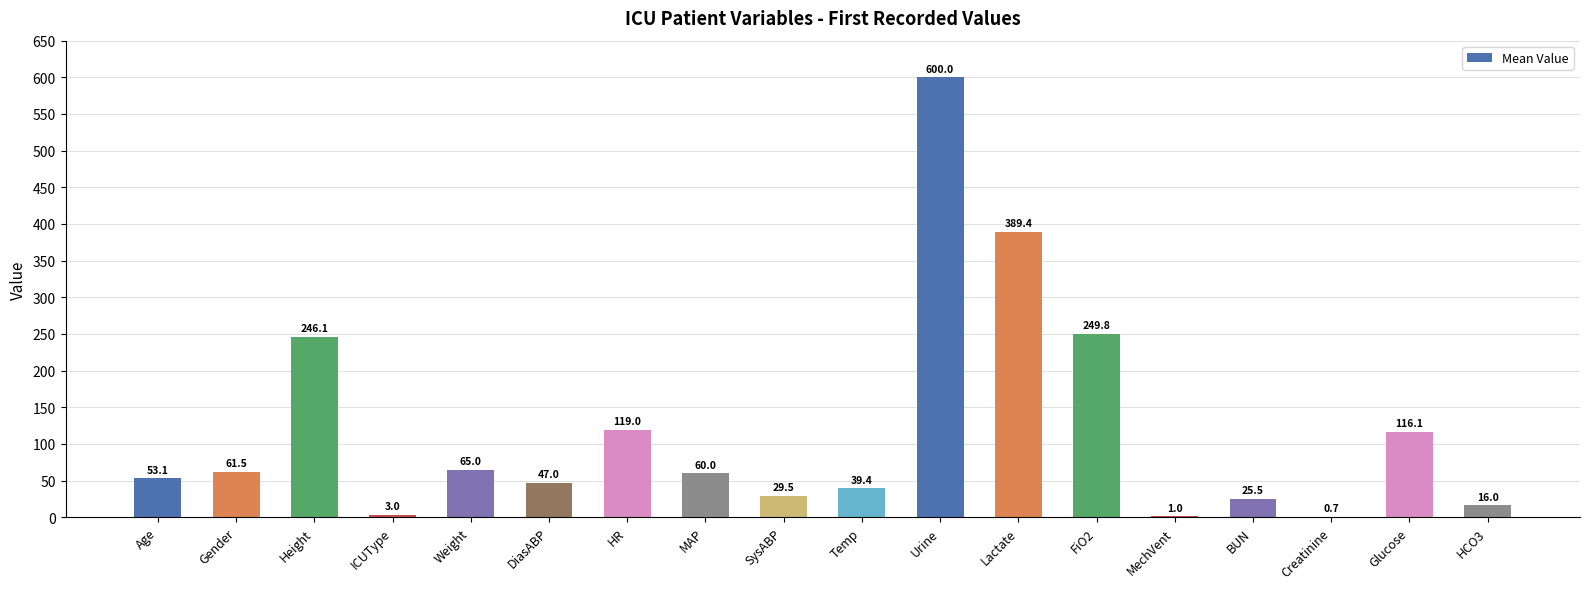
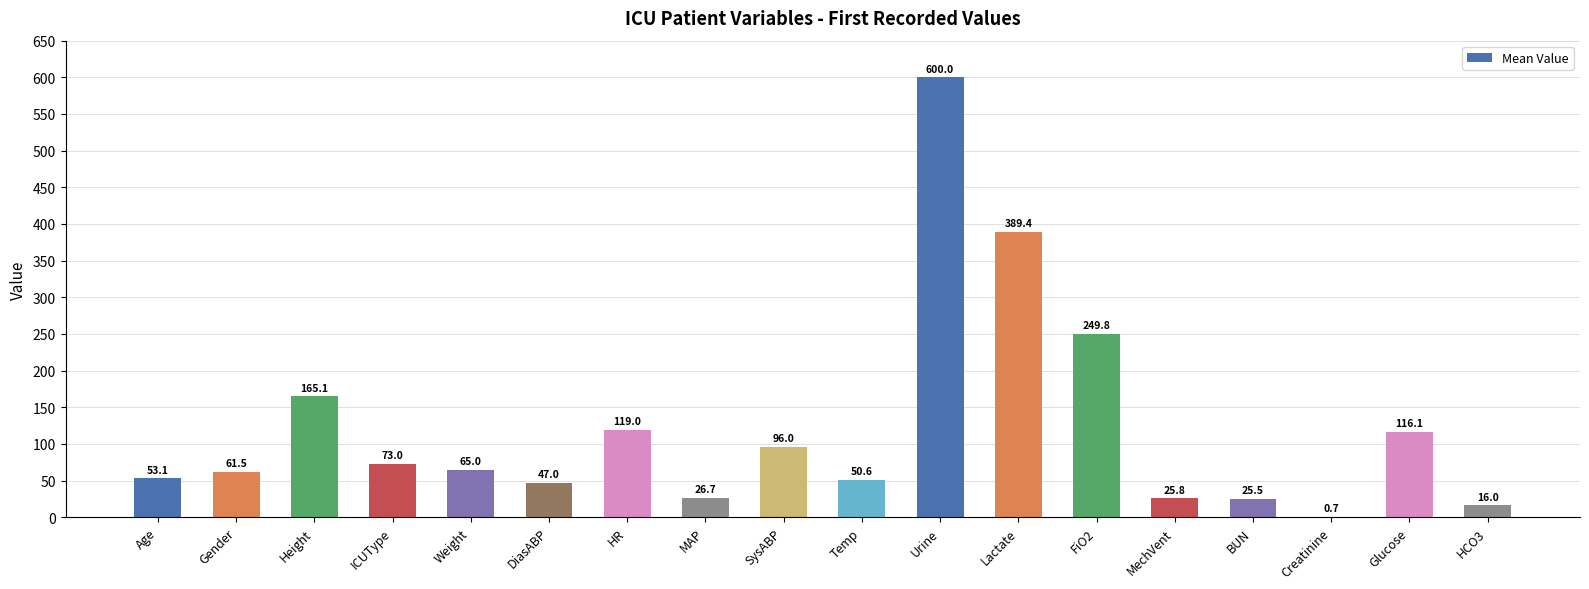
Height: 246.1 -> 165.1
ICUType: 3.0 -> 73.0
MAP: 60.0 -> 26.7
SysABP: 29.5 -> 96.0
Temp: 39.4 -> 50.6
MechVent: 1.0 -> 25.8
